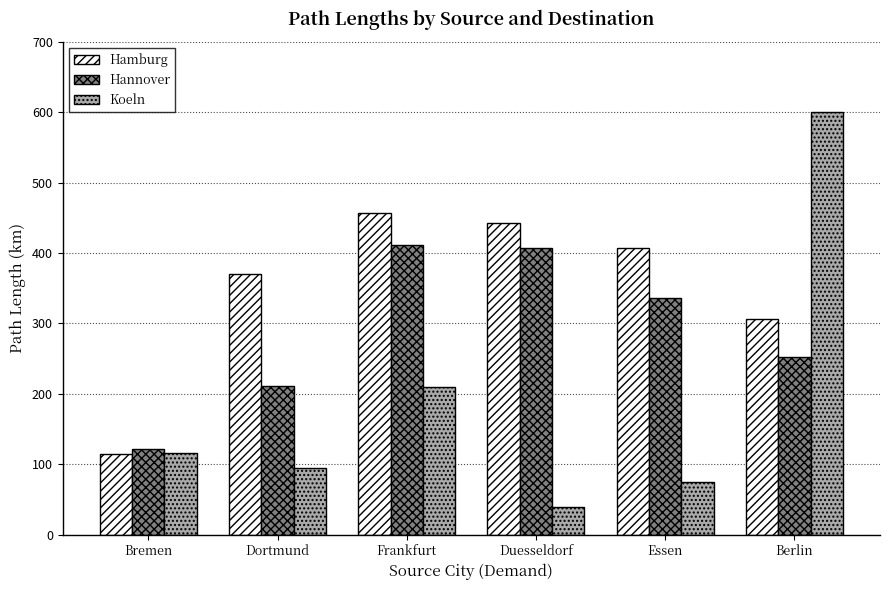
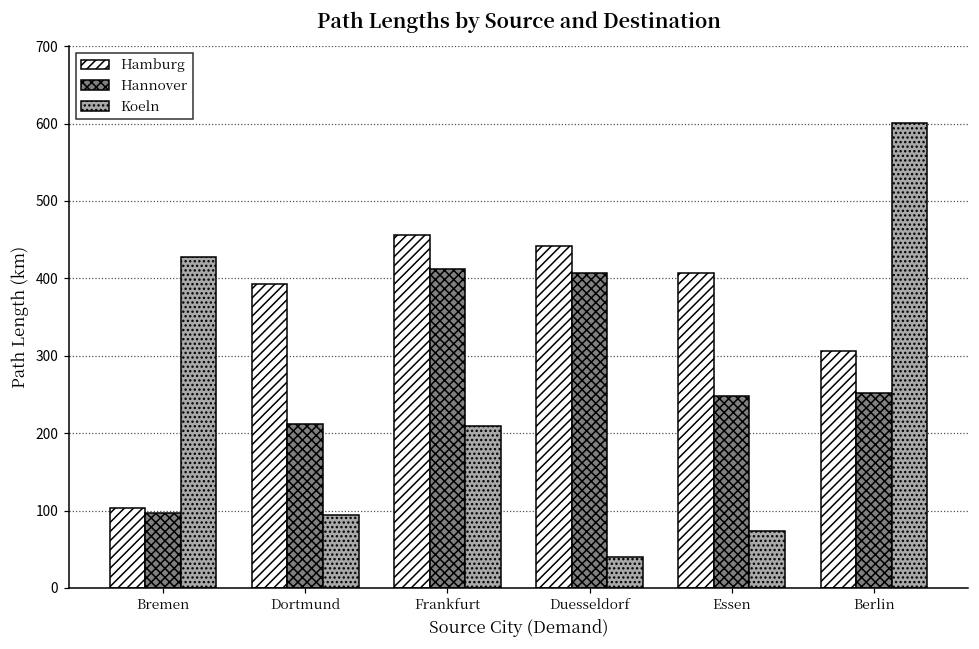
Hamburg, Bremen: 110 -> 100
Hannover, Bremen: 120 -> 100
Koeln, Bremen: 120 -> 430
Hamburg, Dortmund: 370 -> 390
Hannover, Essen: 340 -> 250
